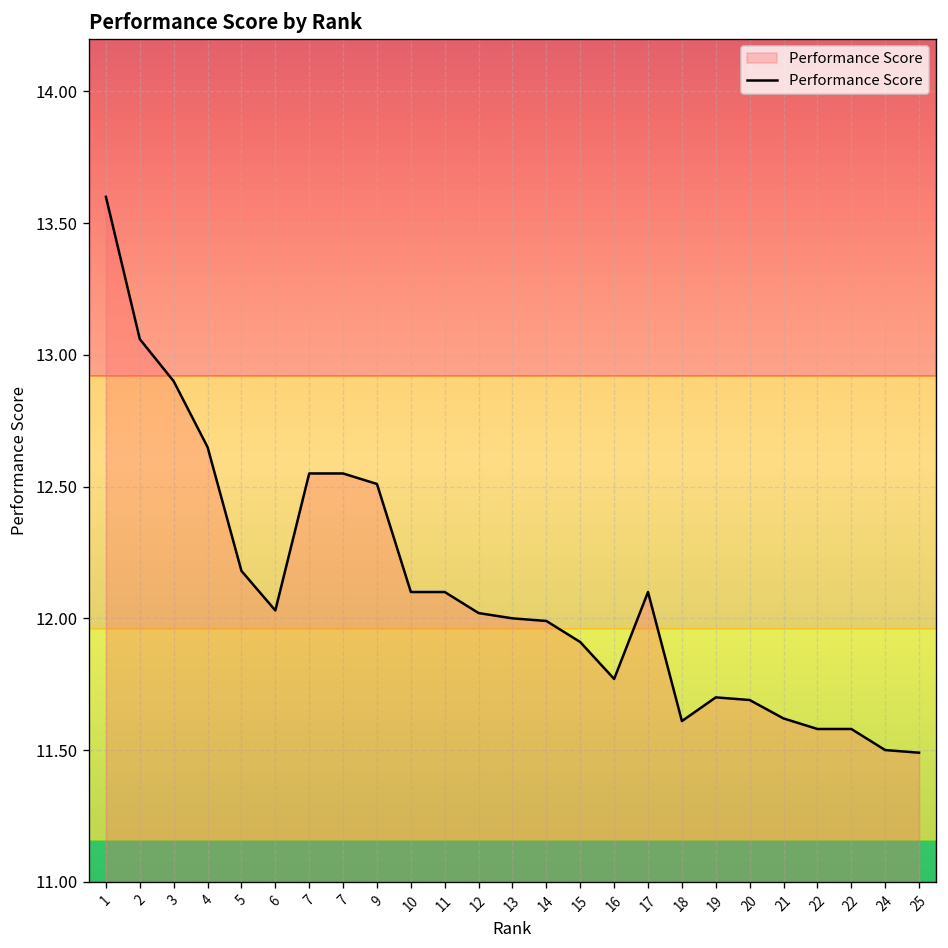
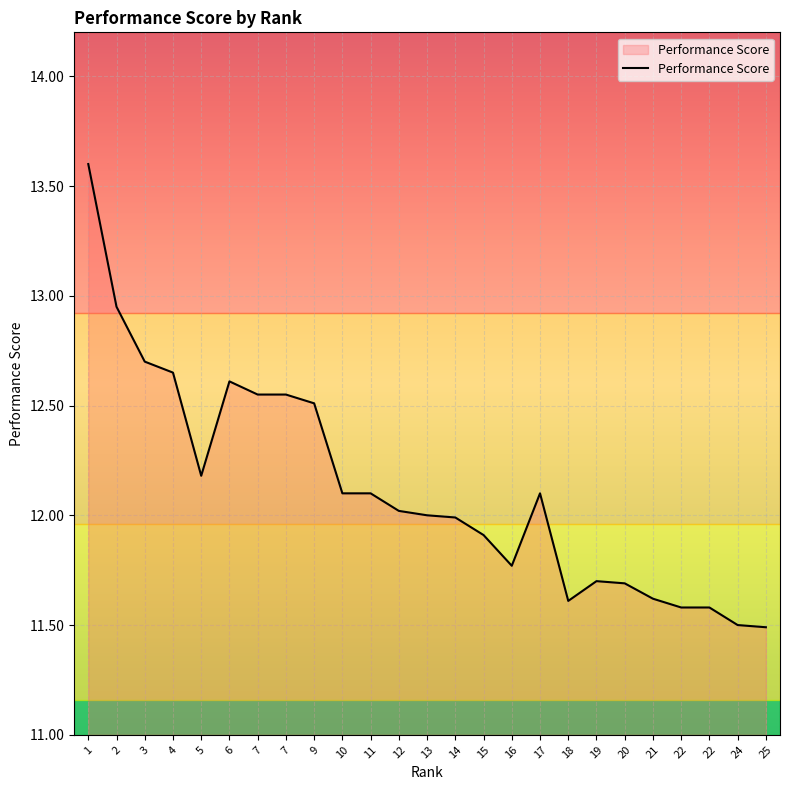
2: 13.06 -> 12.95
3: 12.9 -> 12.7
6: 12.03 -> 12.61
